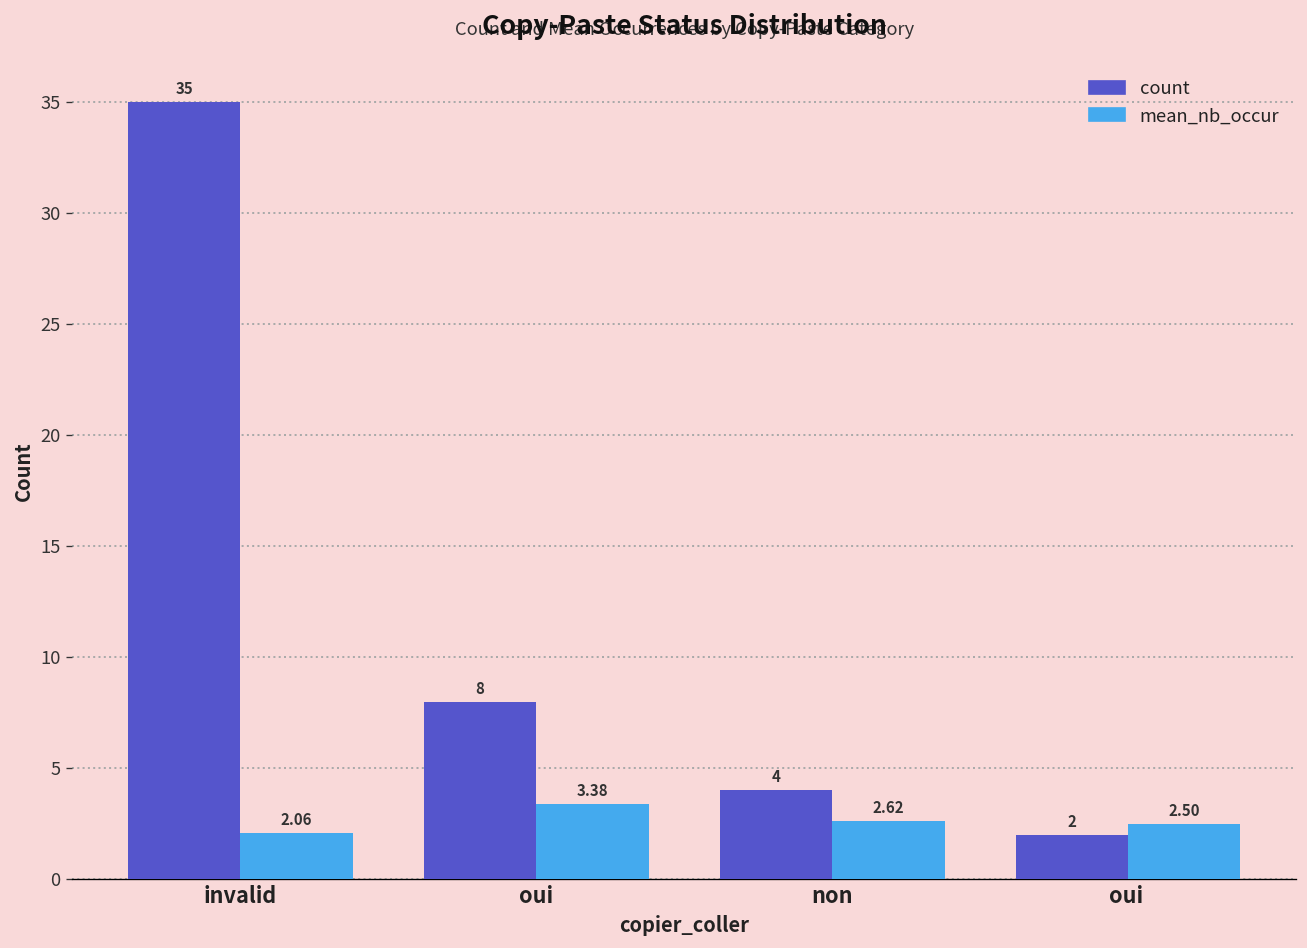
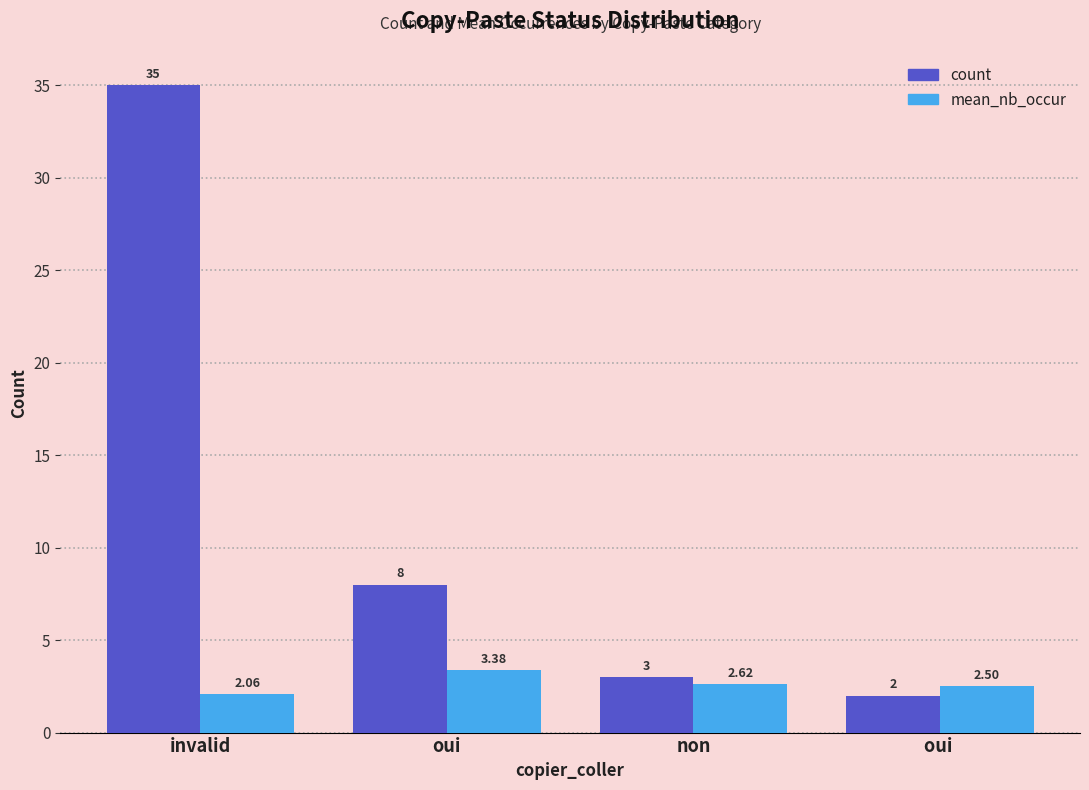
count, non: 4 -> 3
